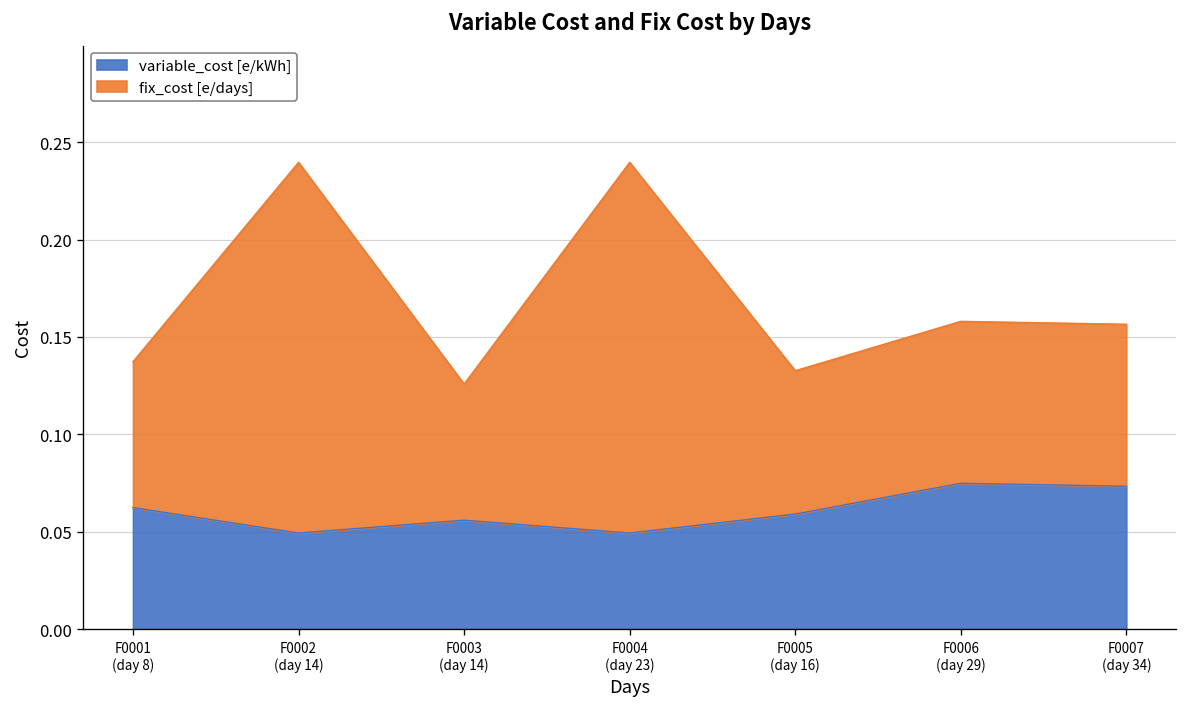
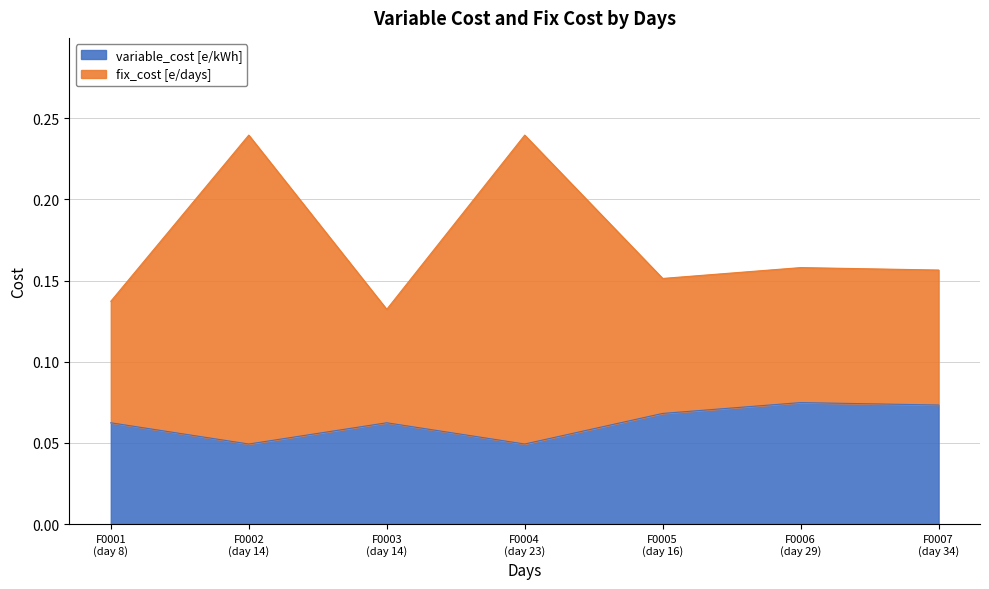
variable_cost [e/kWh], F0003 (day 14): 0.056 -> 0.062
variable_cost [e/kWh], F0005 (day 16): 0.059 -> 0.068
fix_cost [e/days], F0005 (day 16): 0.074 -> 0.083
